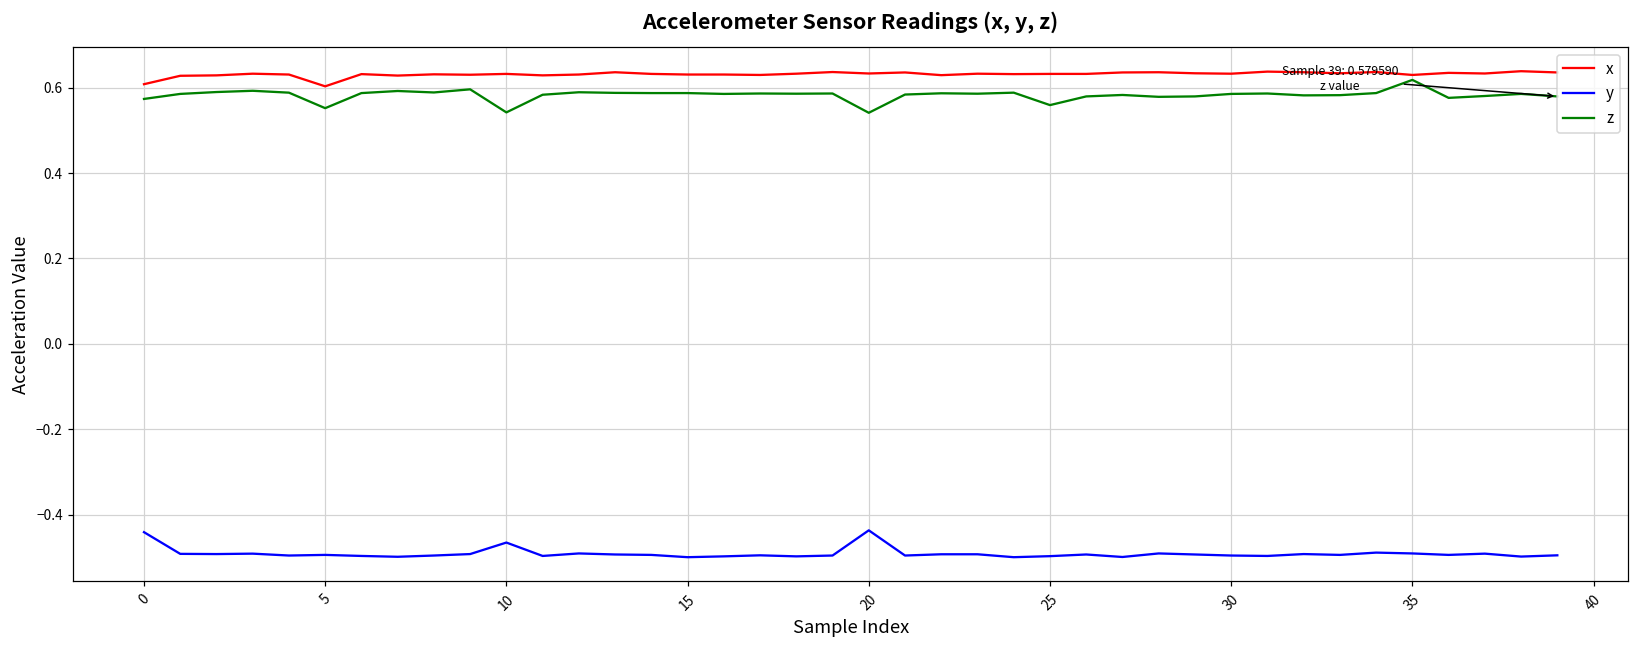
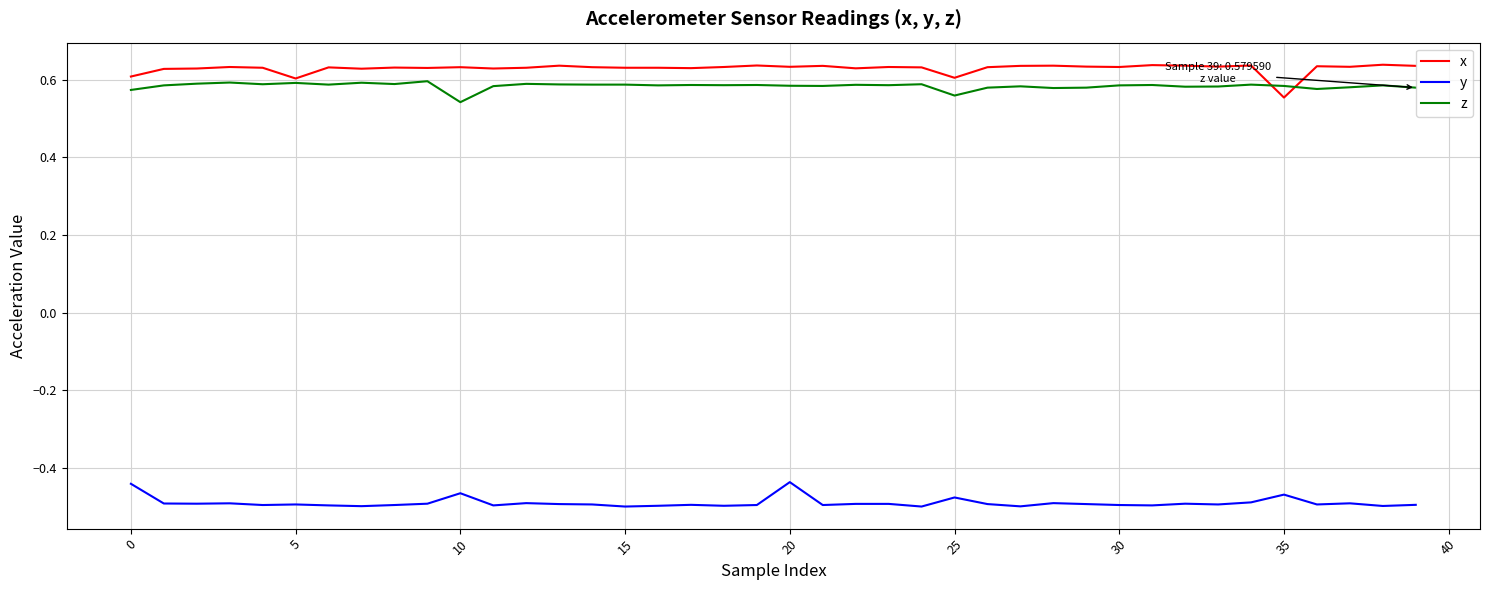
z, 5: 0.55 -> 0.59
z, 20: 0.54 -> 0.58
x, 25: 0.63 -> 0.61
y, 25: -0.50 -> -0.48
x, 35: 0.63 -> 0.55
y, 35: -0.49 -> -0.47
z, 35: 0.62 -> 0.58
